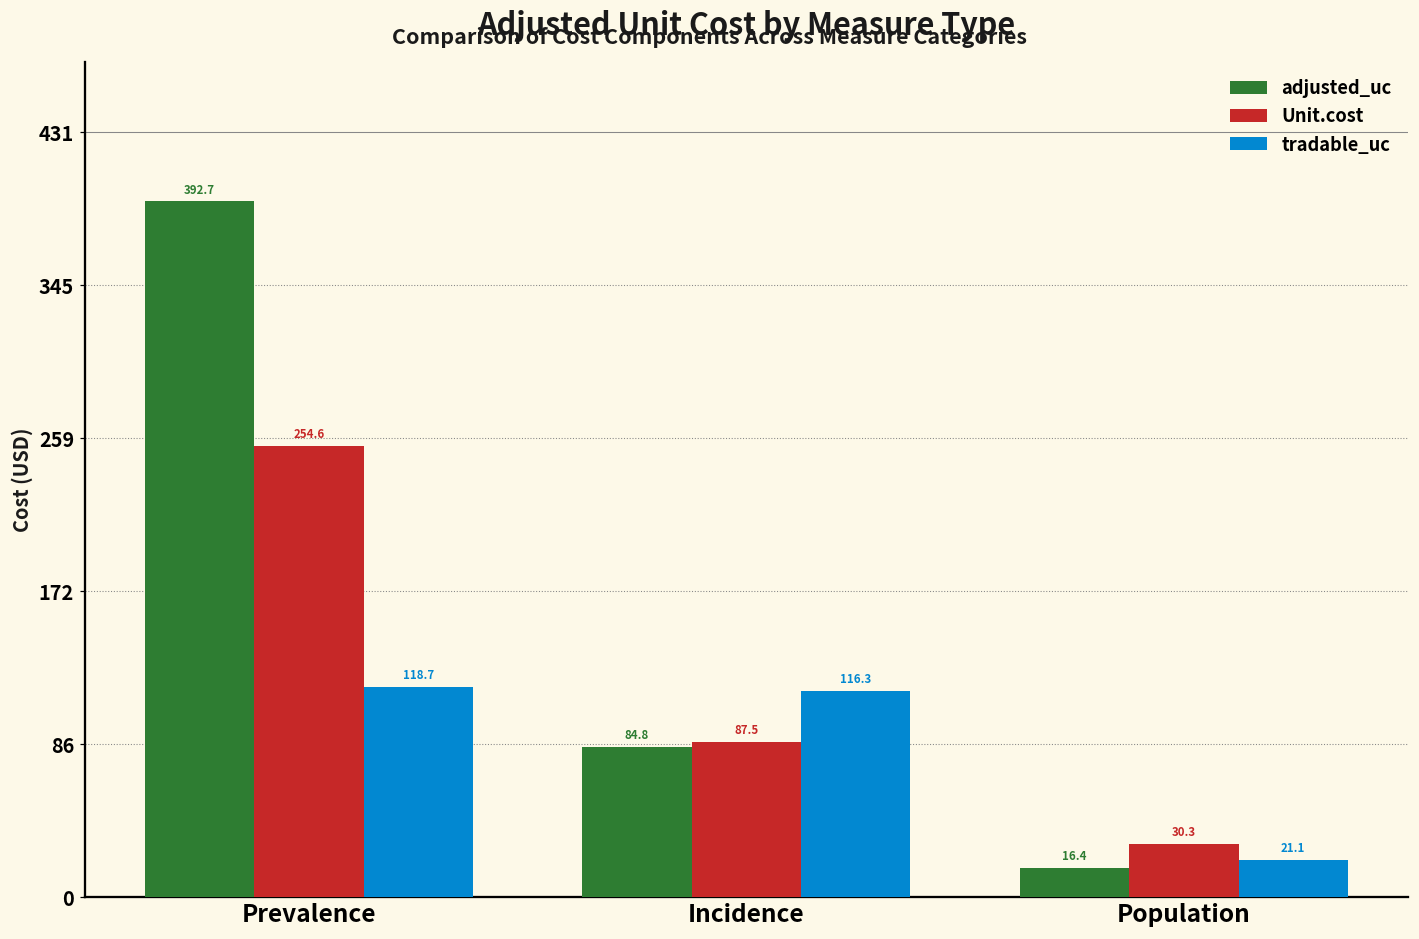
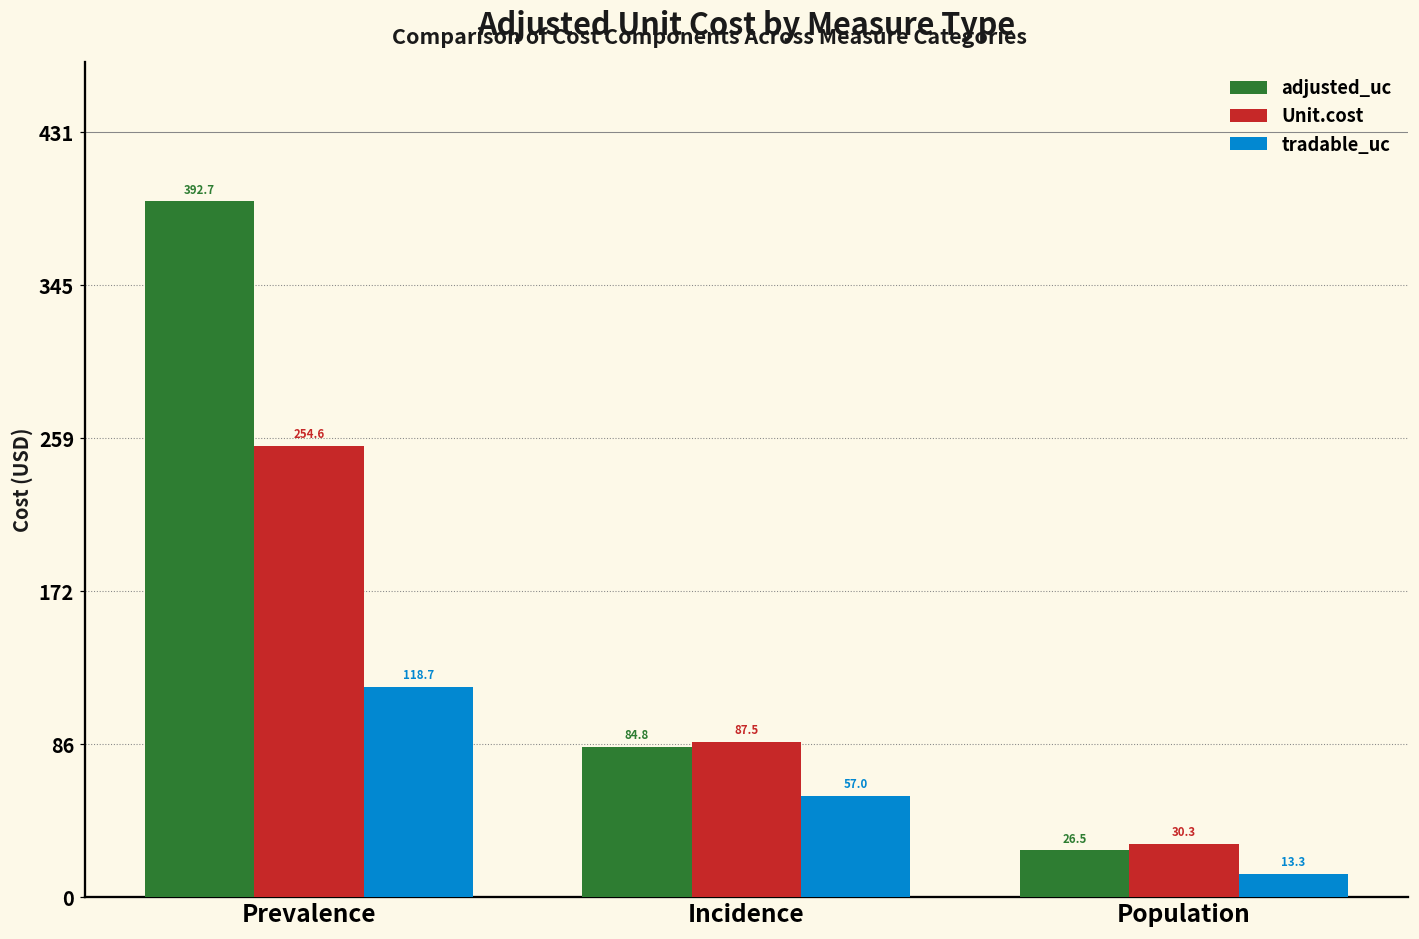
tradable_uc, Incidence: 116.3 -> 57.0
adjusted_uc, Population: 16.4 -> 26.5
tradable_uc, Population: 21.1 -> 13.3
